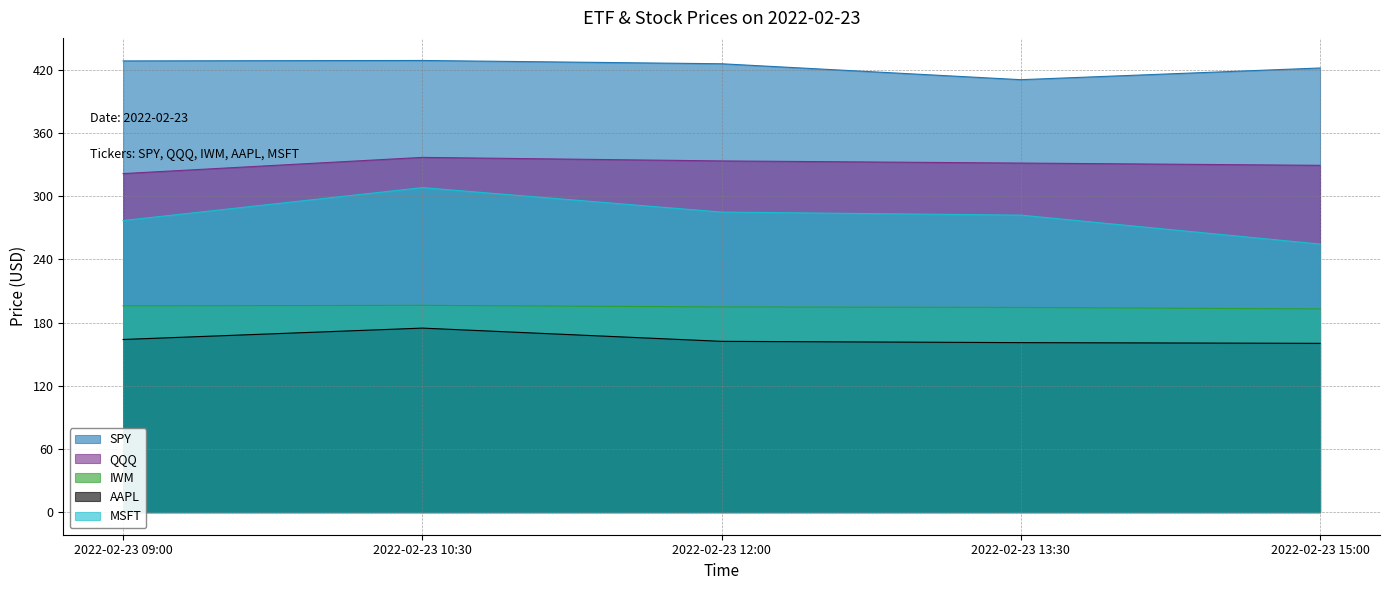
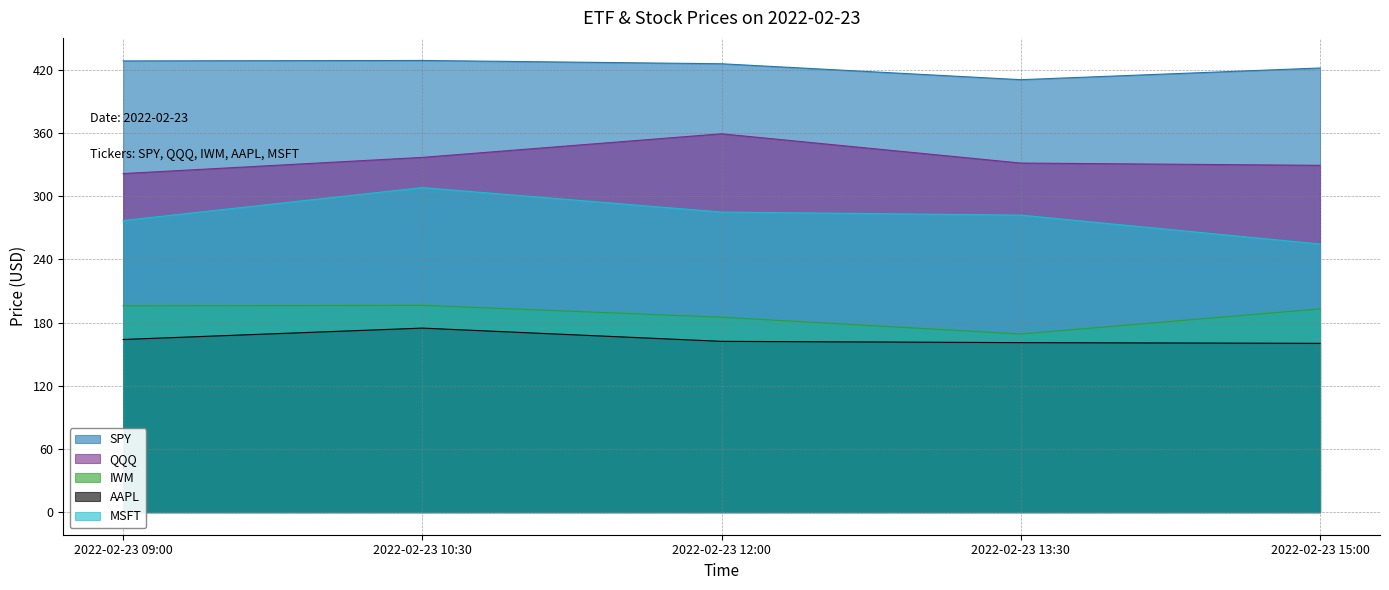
QQQ, 2022-02-23 12:00: 333 -> 359
IWM, 2022-02-23 12:00: 195 -> 185
IWM, 2022-02-23 13:30: 194 -> 169
